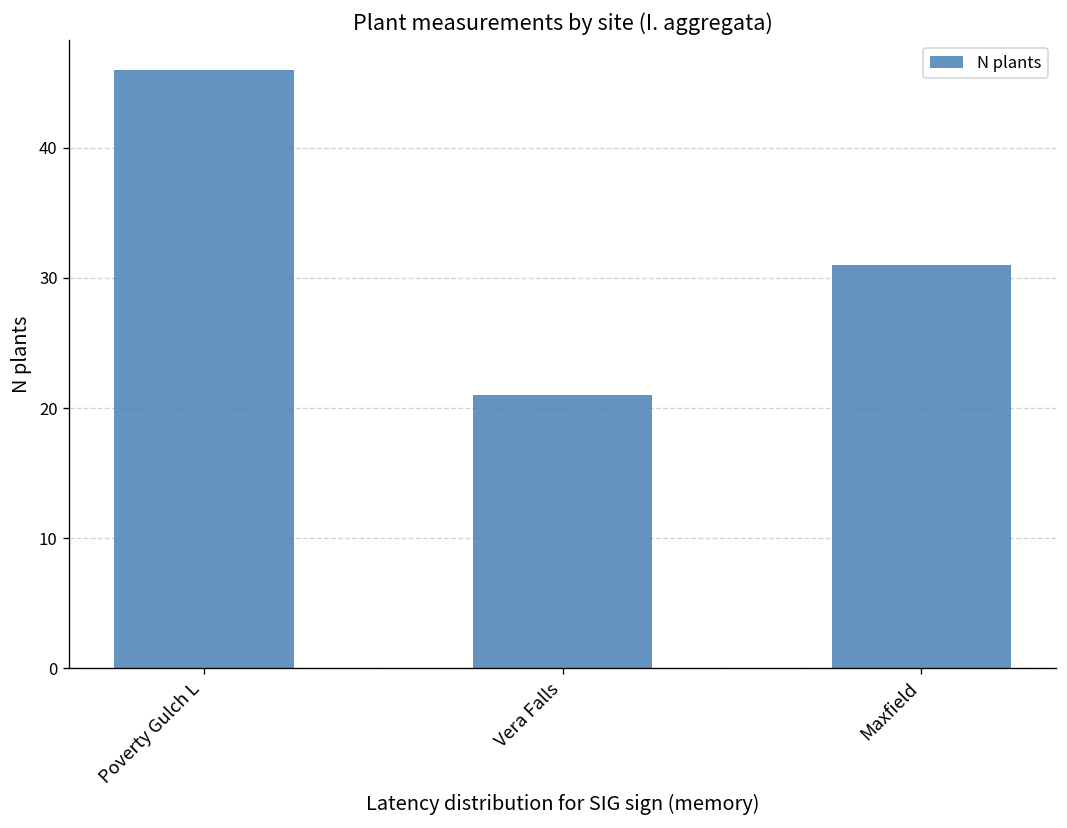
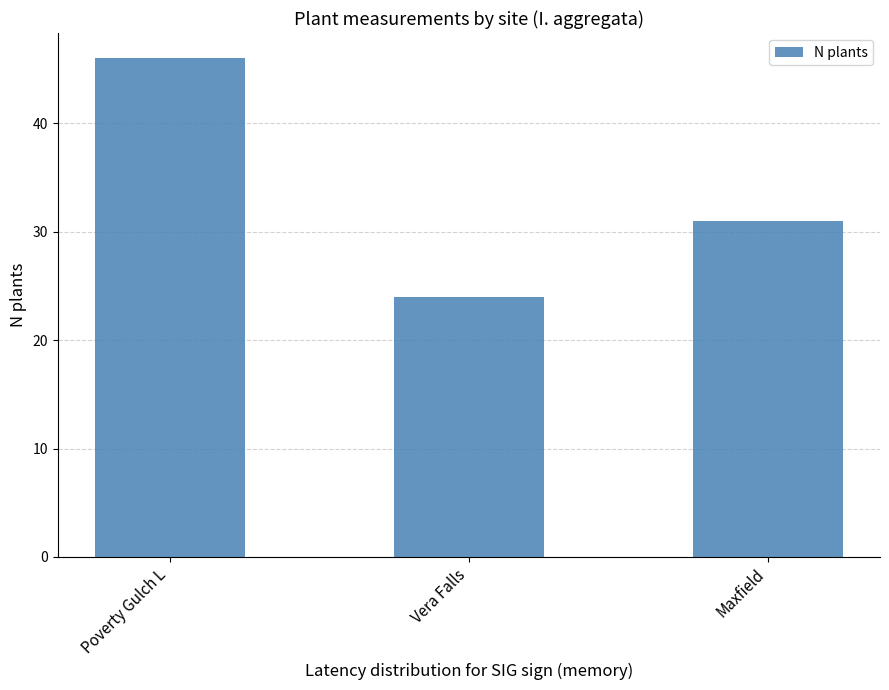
Vera Falls: 21 -> 24
